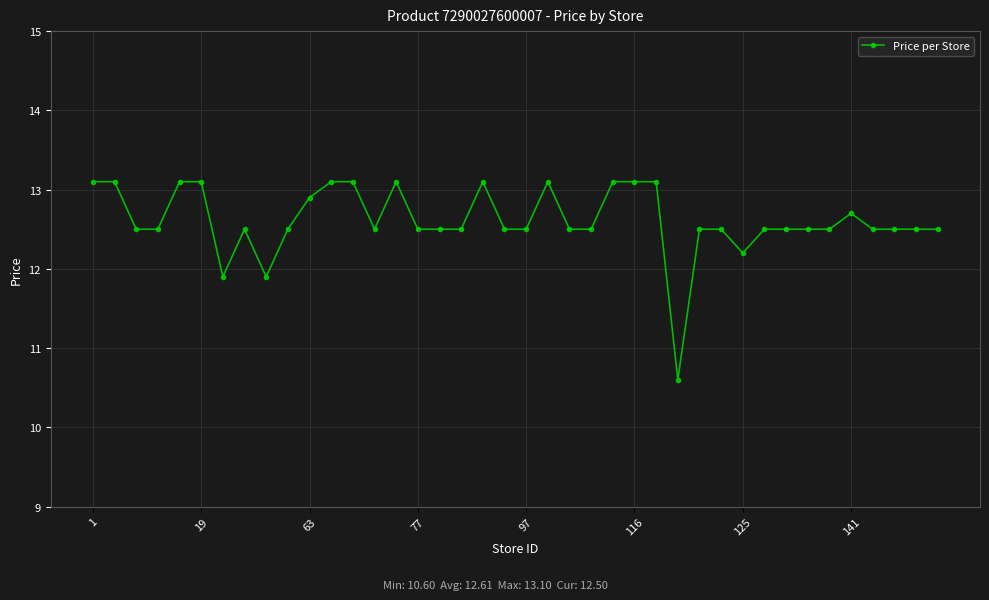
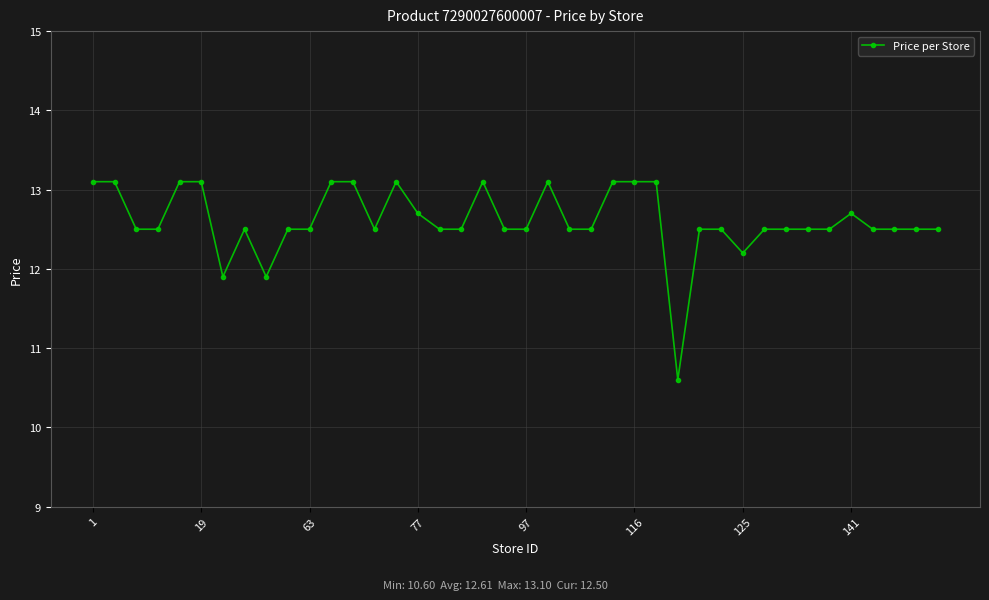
63: 12.9 -> 12.5
77: 12.5 -> 12.7
